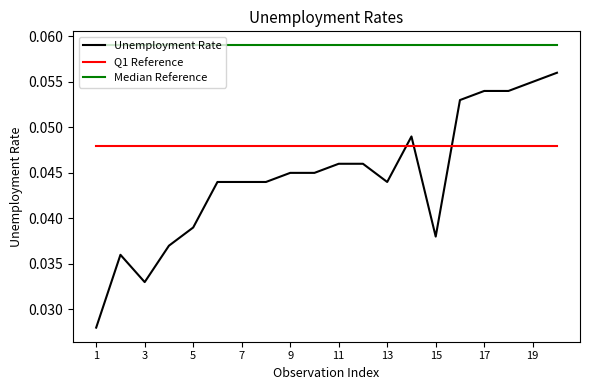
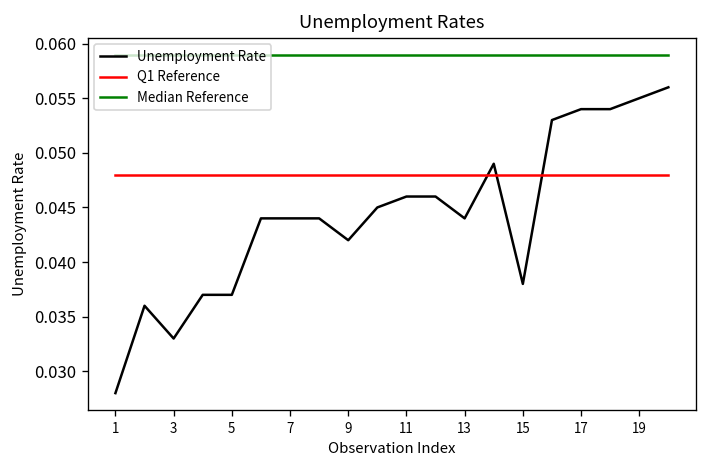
Unemployment Rate, 5: 0.039 -> 0.037
Unemployment Rate, 9: 0.045 -> 0.042
